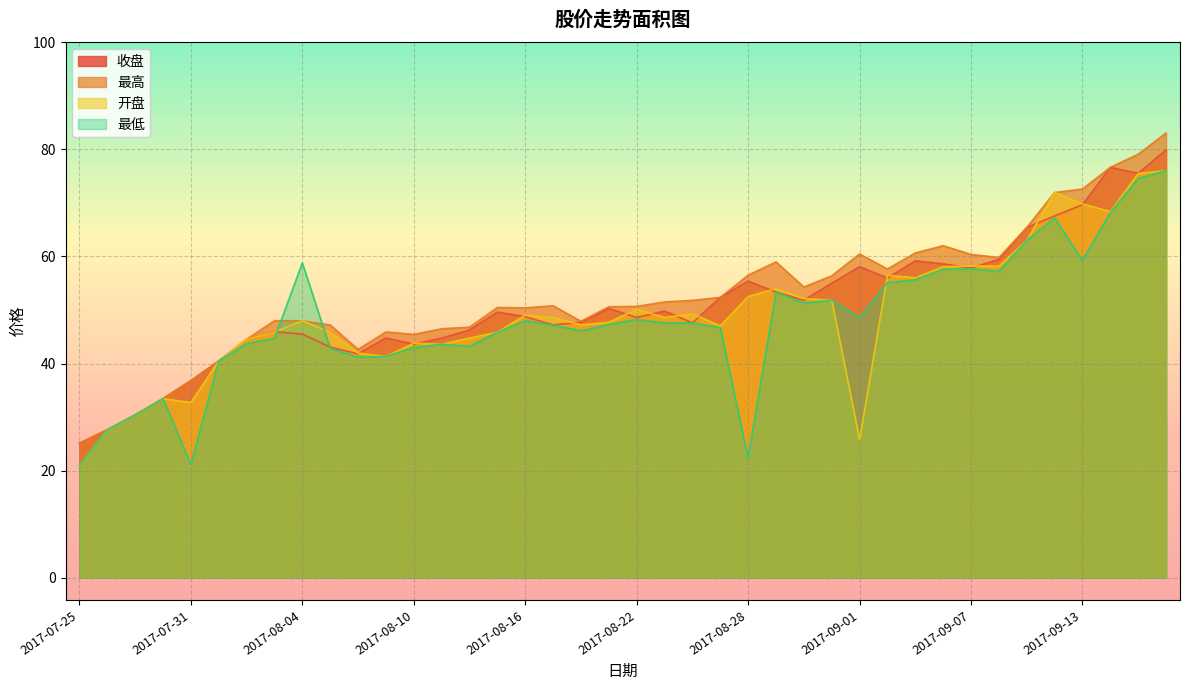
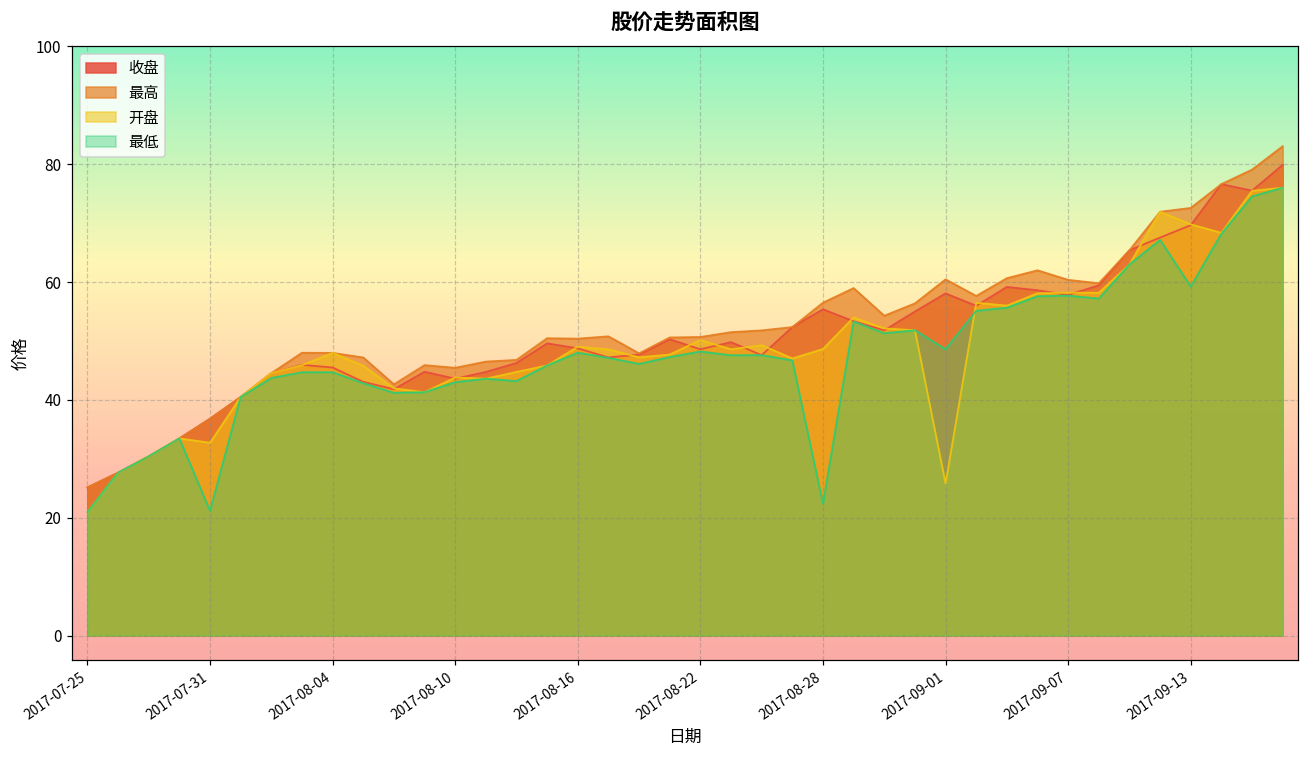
最低, 2017-08-04: 59 -> 45
开盘, 2017-08-28: 53 -> 49
